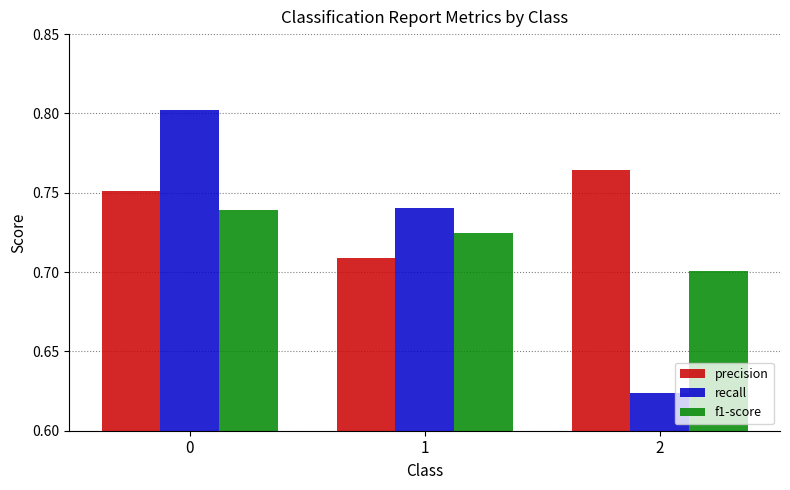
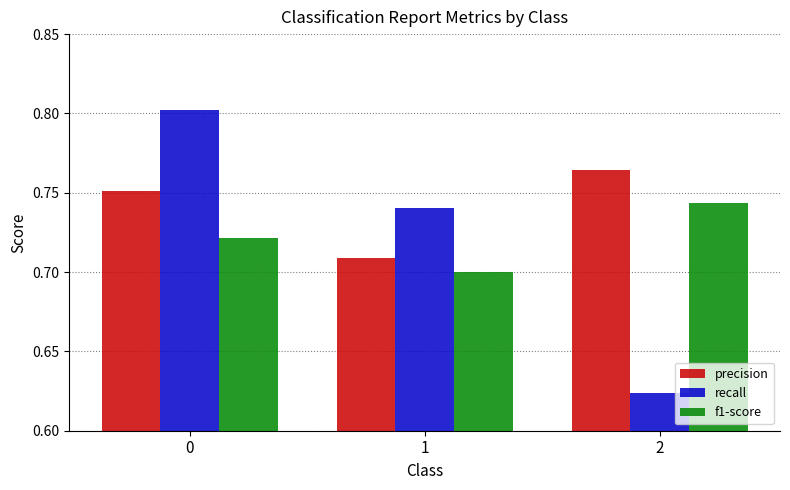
f1-score, 0: 0.739 -> 0.721
f1-score, 1: 0.724 -> 0.700
f1-score, 2: 0.701 -> 0.743
